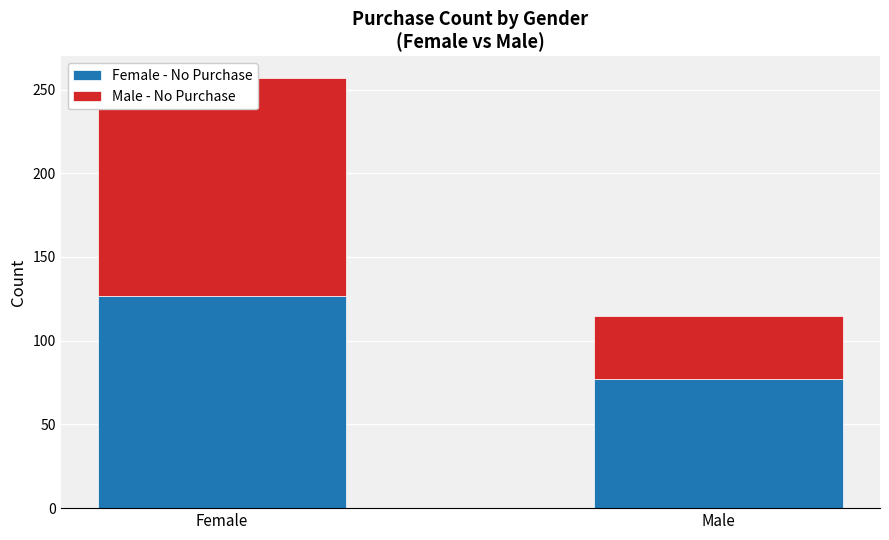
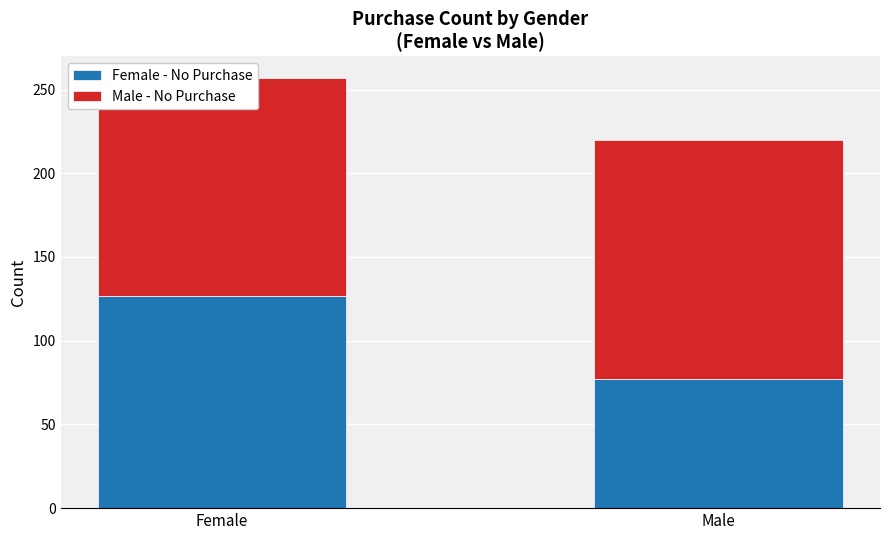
Male - No Purchase, Male: 38 -> 143
